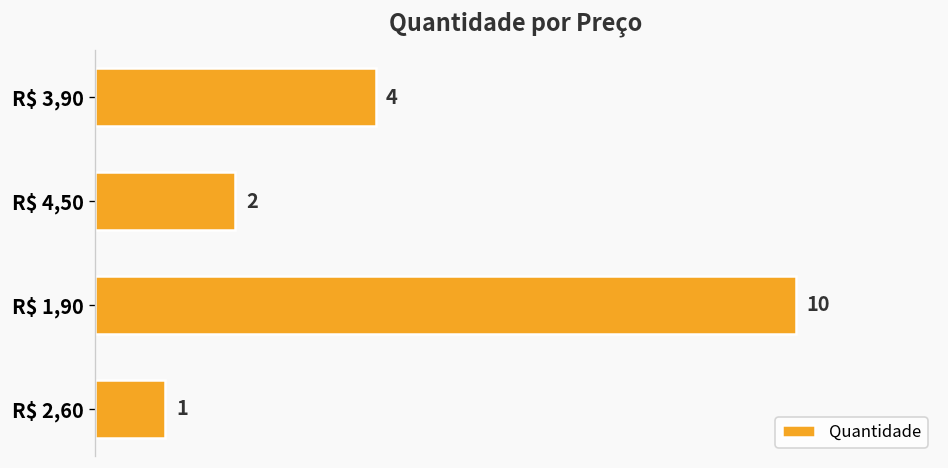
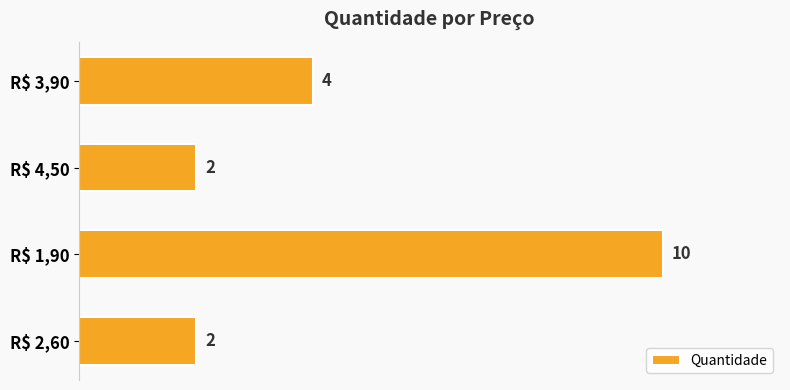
R$ 2,60: 1 -> 2
